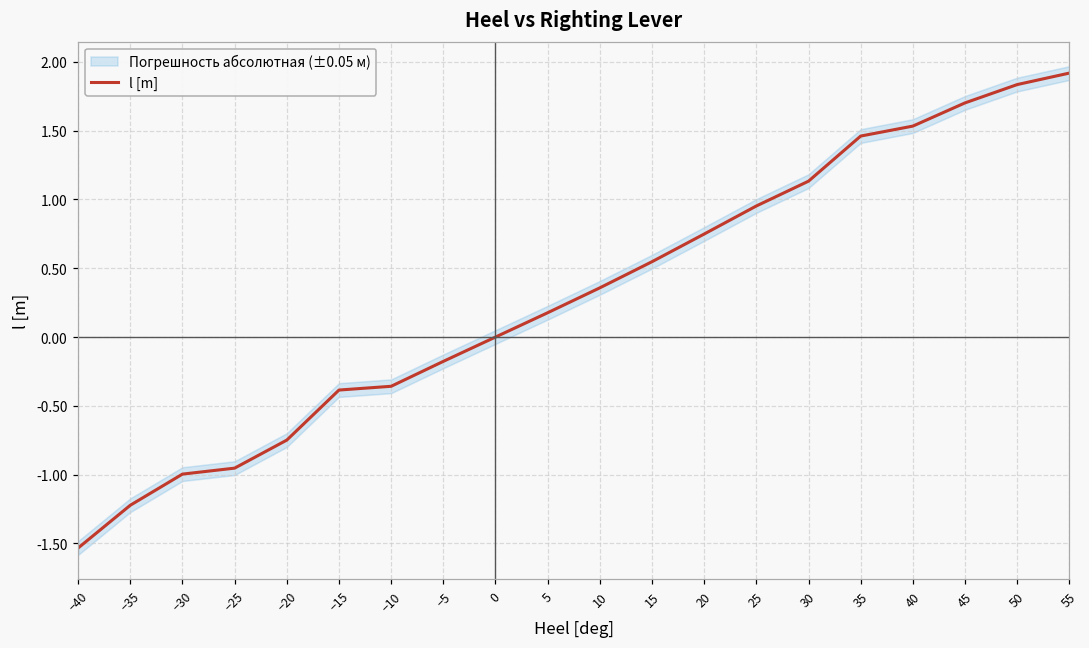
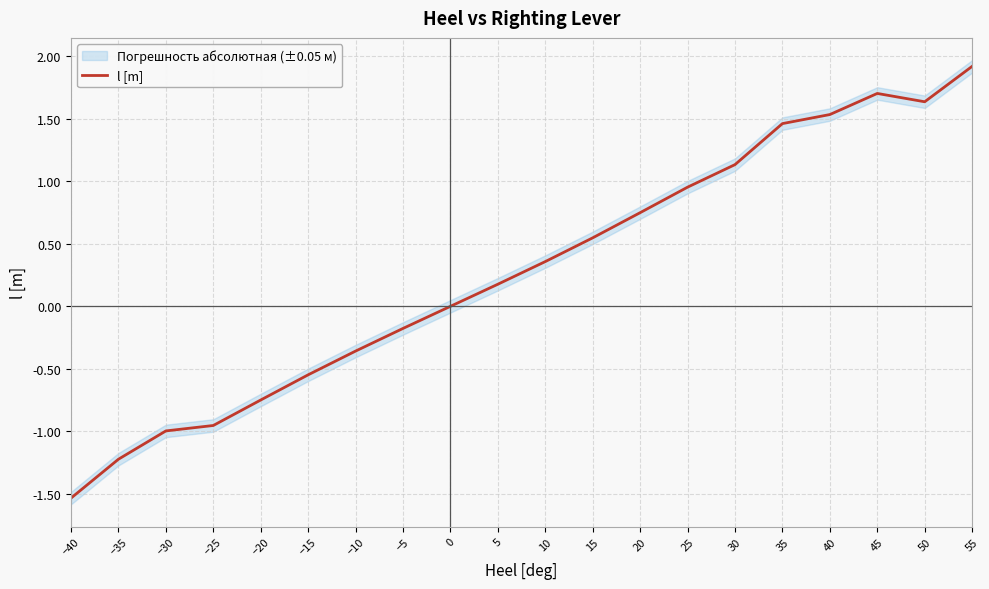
l [m], −15: -0.39 -> -0.55
l [m], 50: 1.83 -> 1.64
